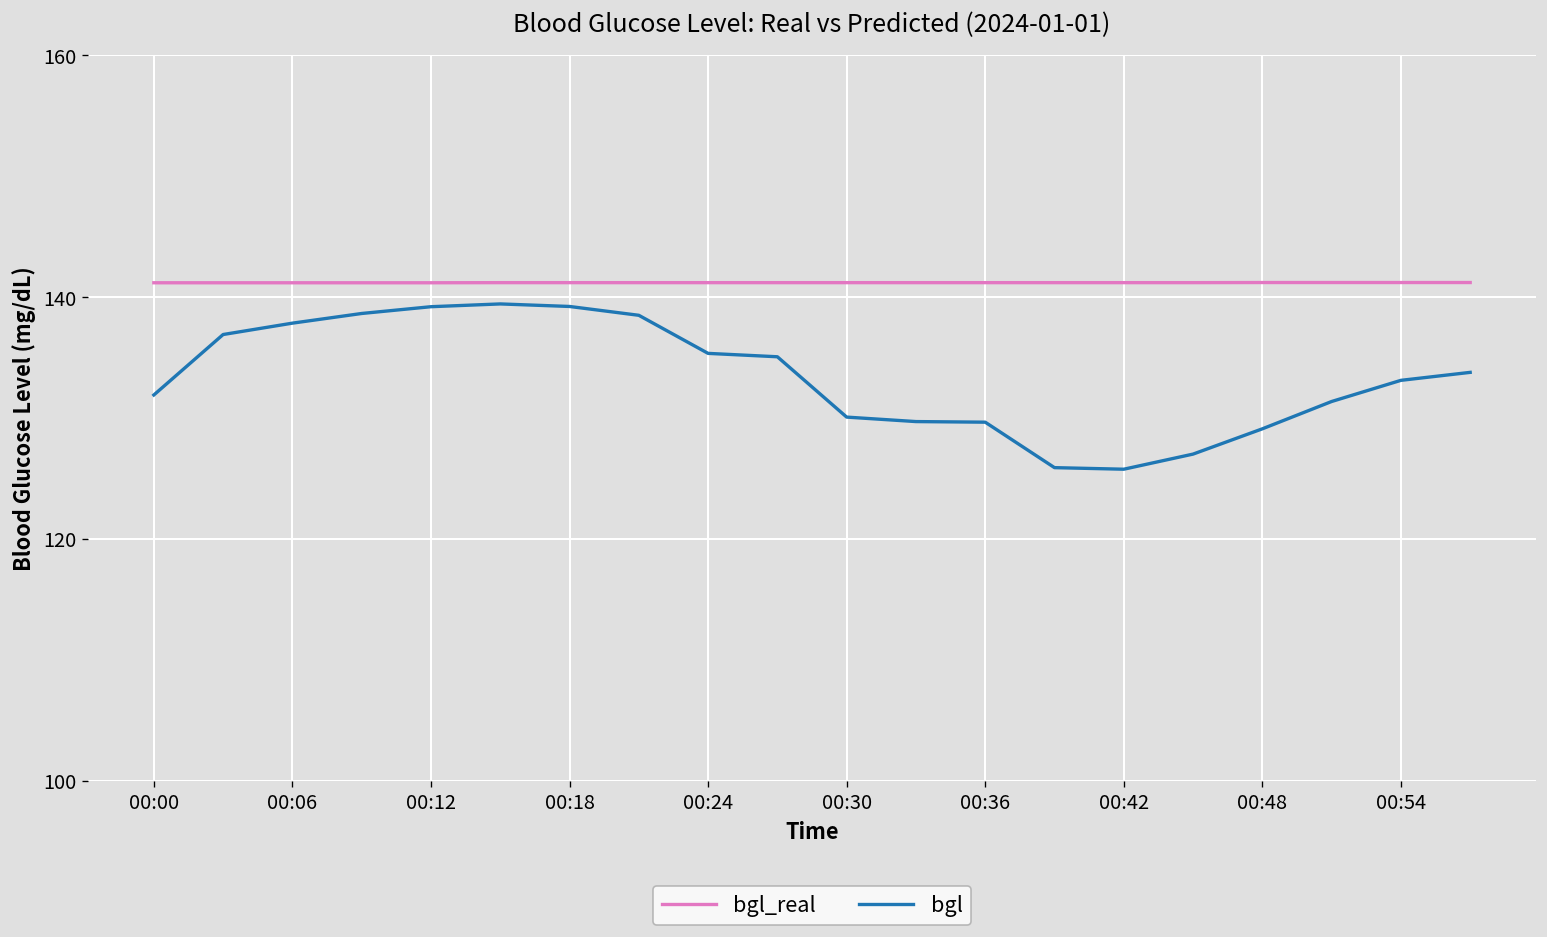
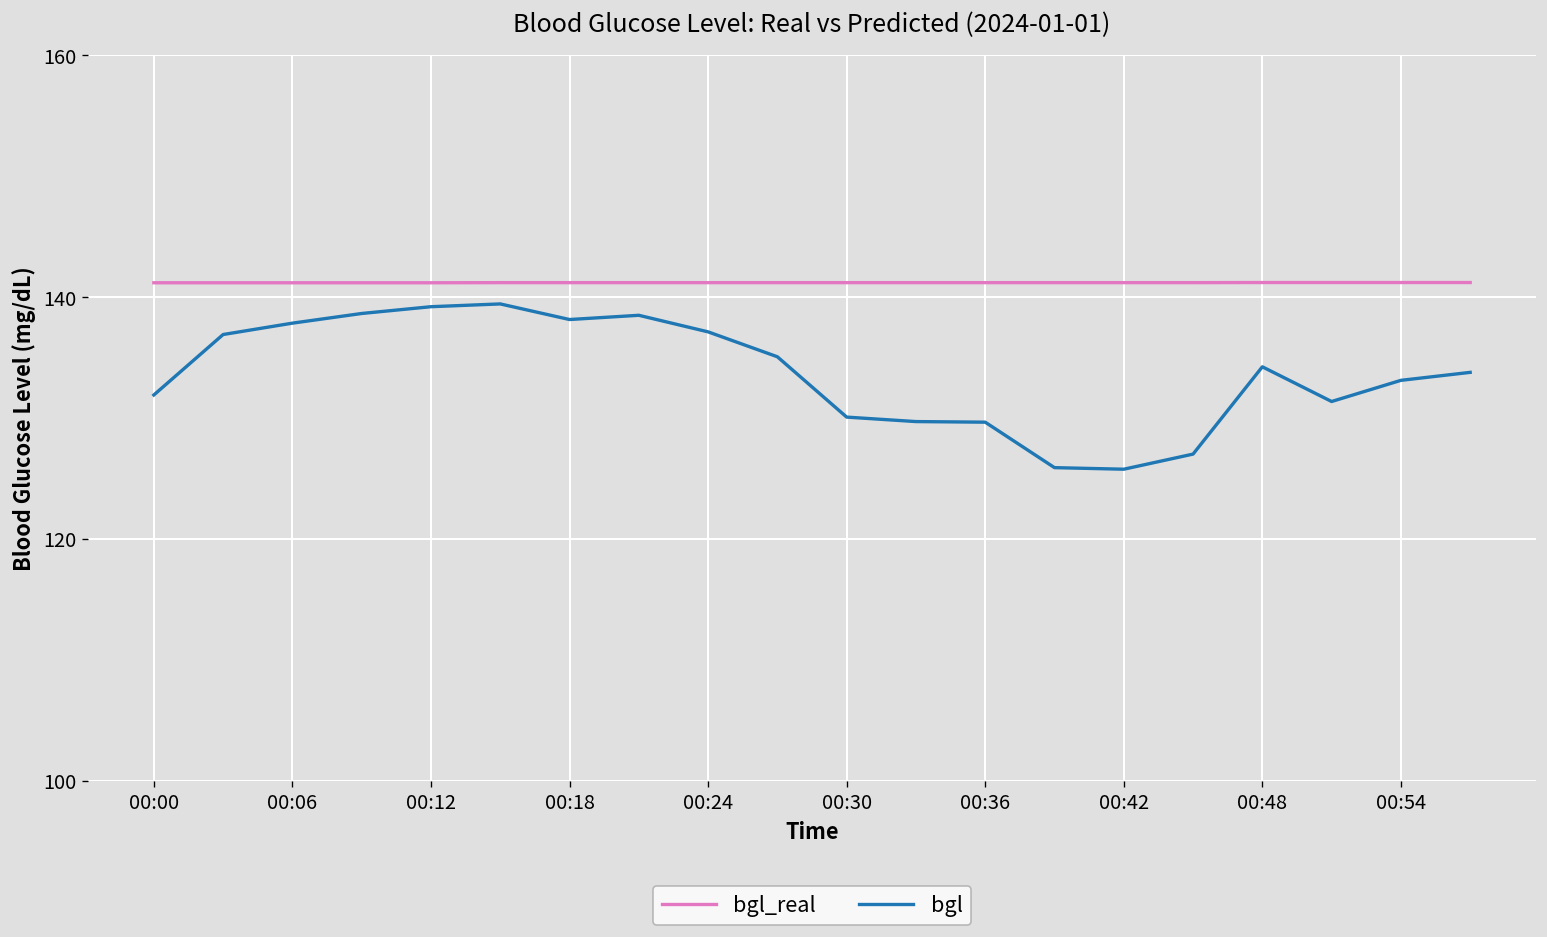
bgl, 00:18: 139.2 -> 138.2
bgl, 00:24: 135.4 -> 137.1
bgl, 00:48: 129.1 -> 134.3
